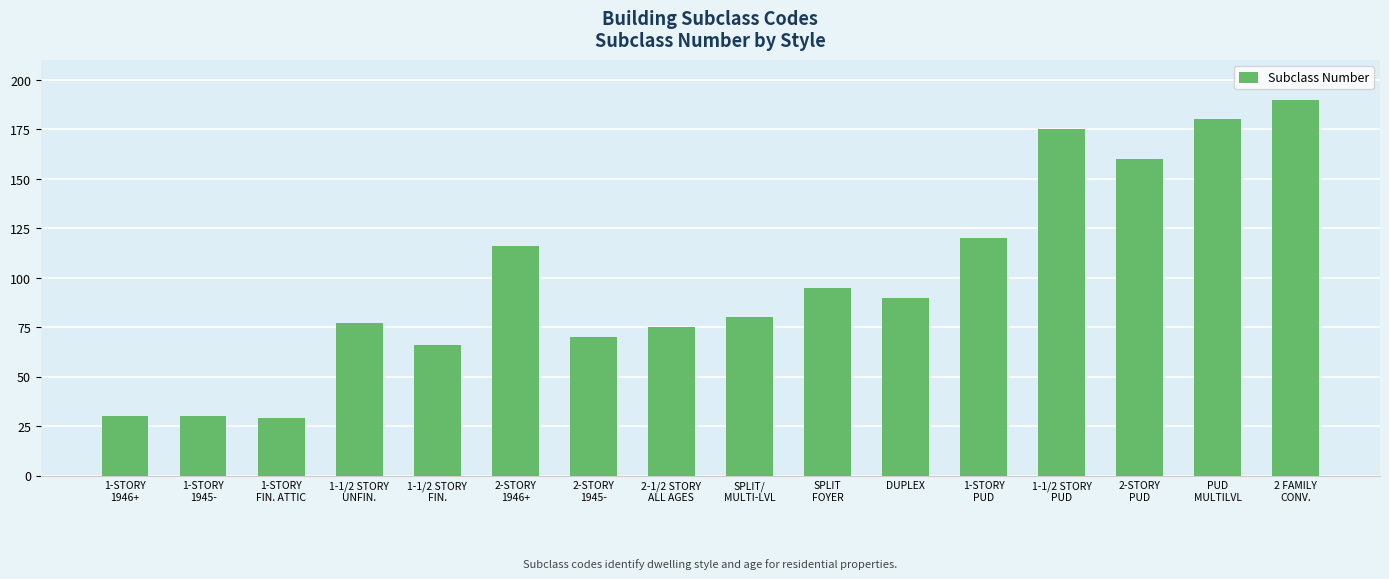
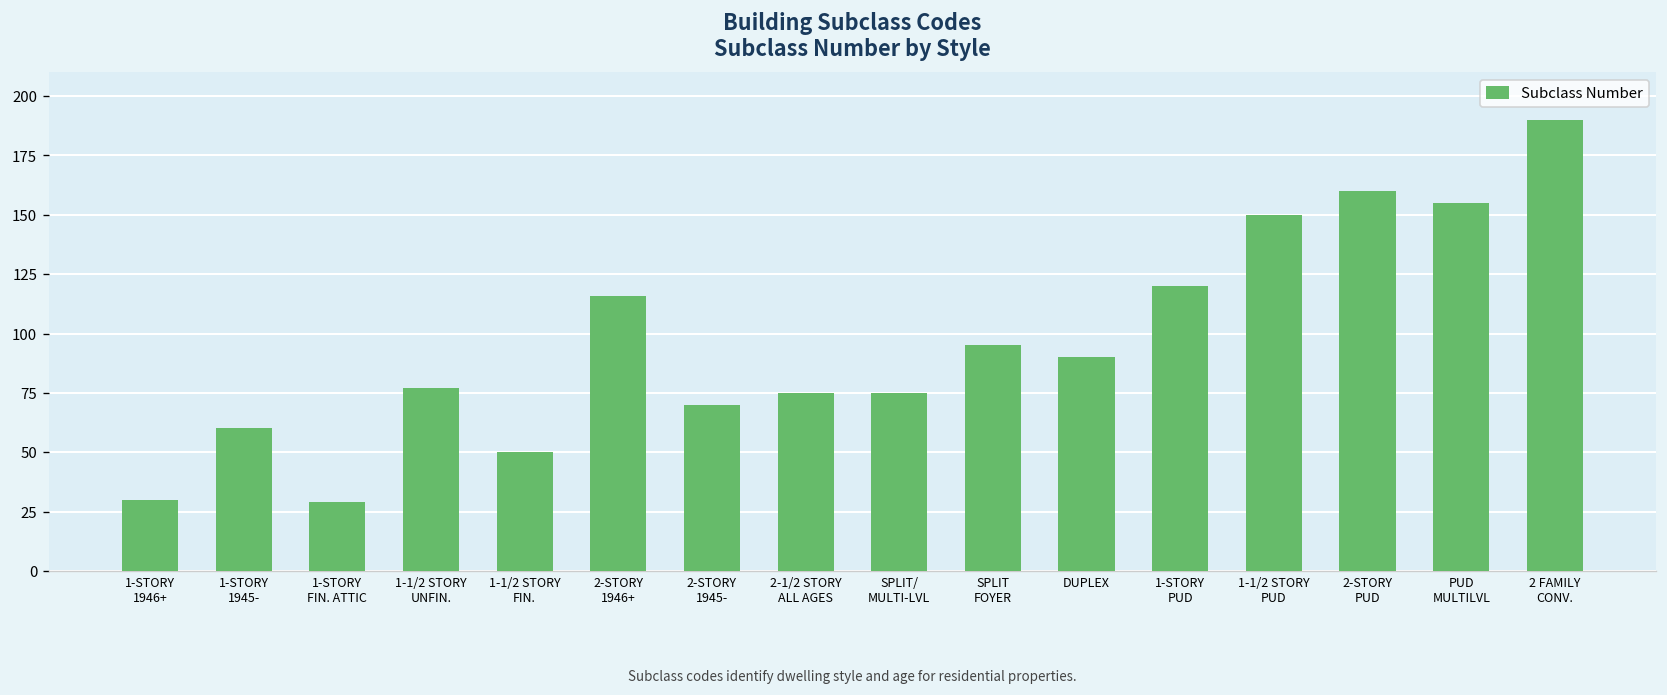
1-STORY 1945-: 30 -> 60
1-1/2 STORY FIN.: 66 -> 50
SPLIT/ MULTI-LVL: 80 -> 75
1-1/2 STORY PUD: 175 -> 150
PUD MULTILVL: 180 -> 155
